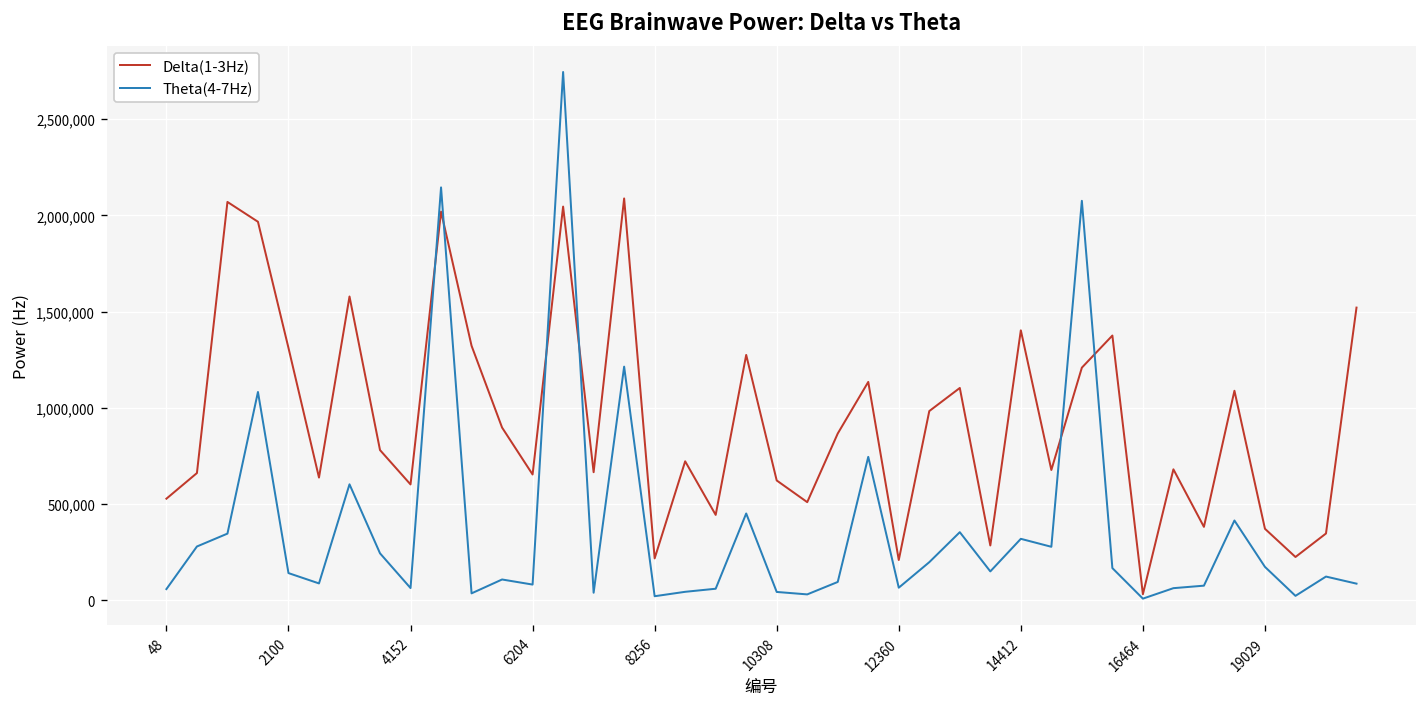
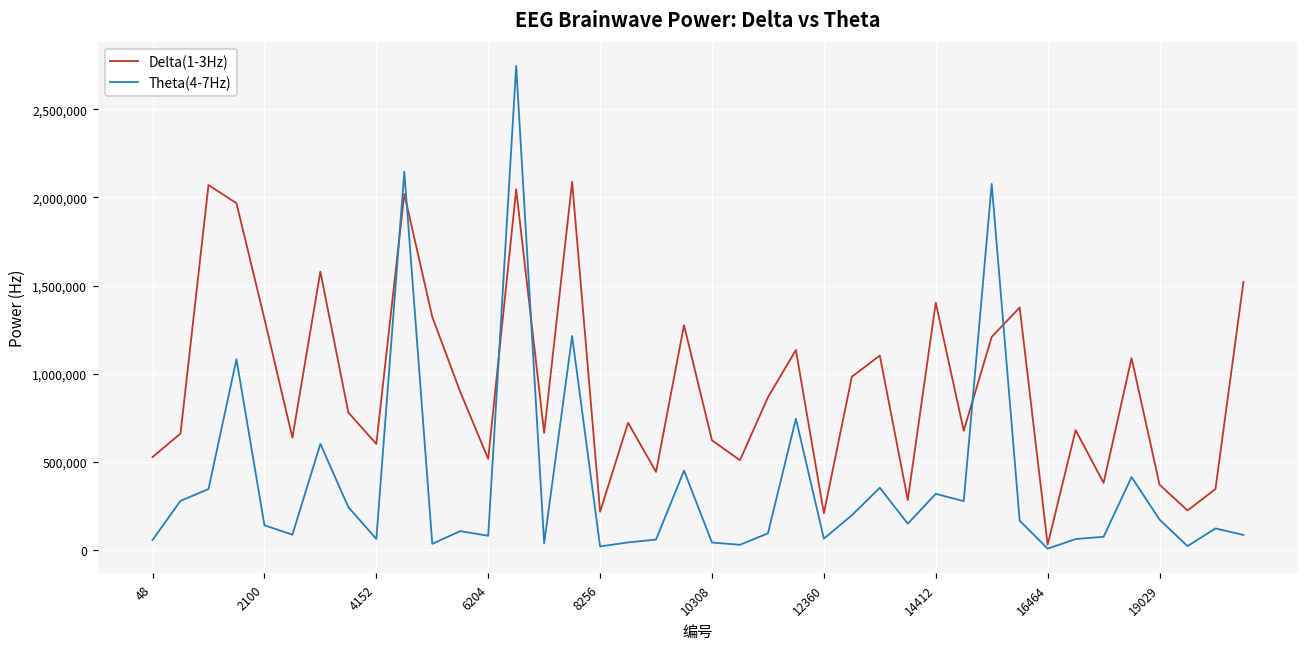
Delta(1-3Hz), 6204: 650,000 -> 520,000
